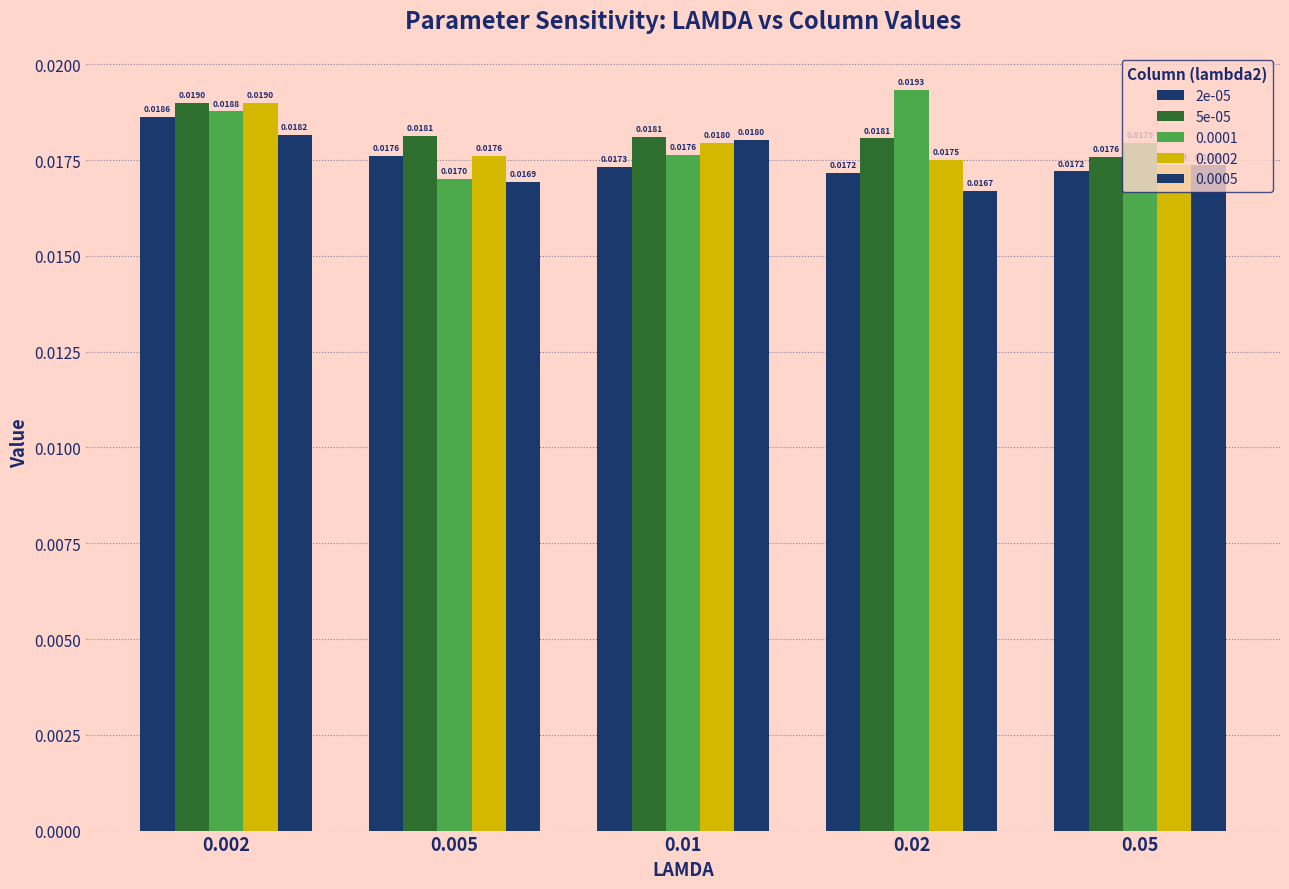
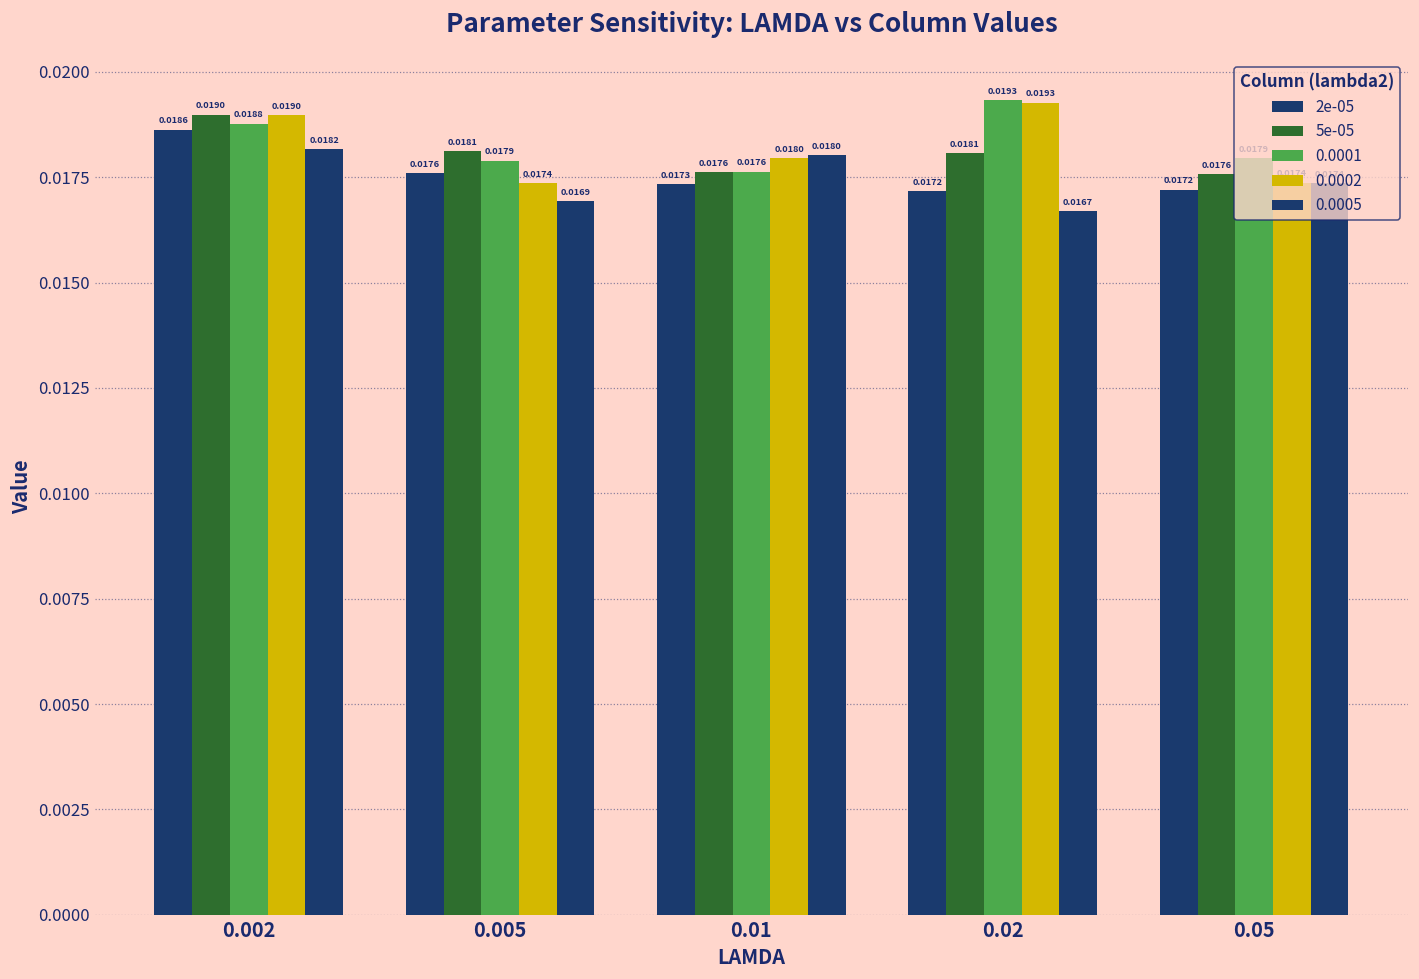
0.0001, 0.005: 0.0170 -> 0.0179
0.0002, 0.005: 0.0176 -> 0.0174
5e-05, 0.01: 0.0181 -> 0.0176
0.0002, 0.02: 0.0175 -> 0.0193
